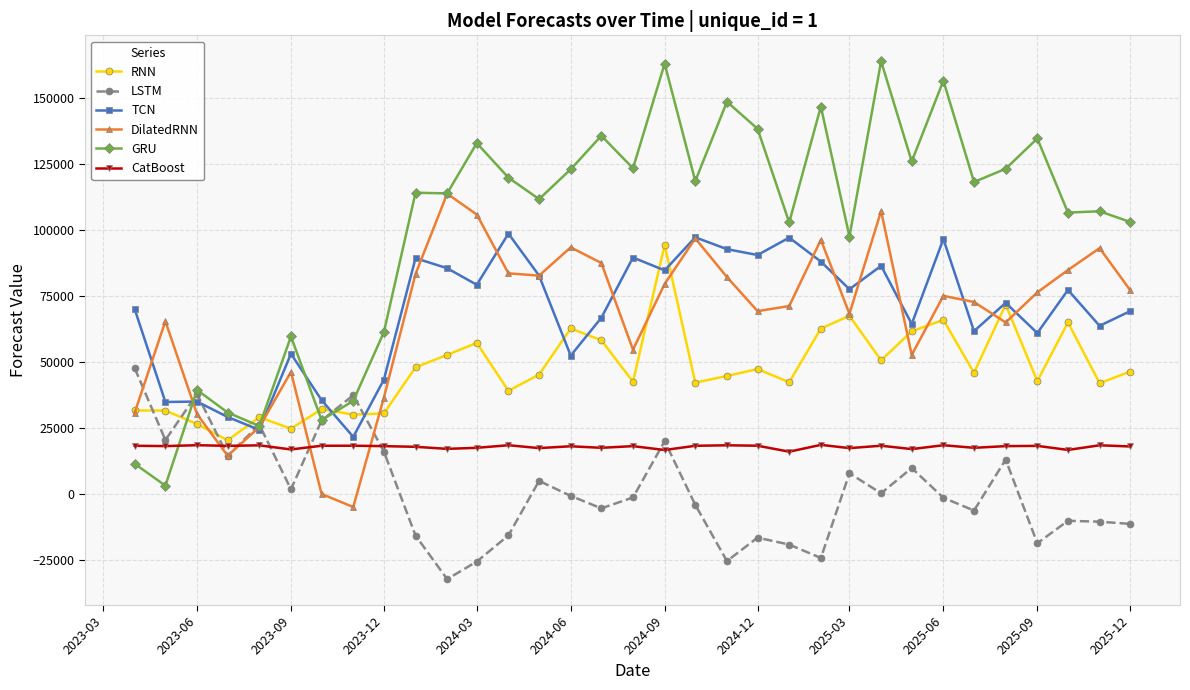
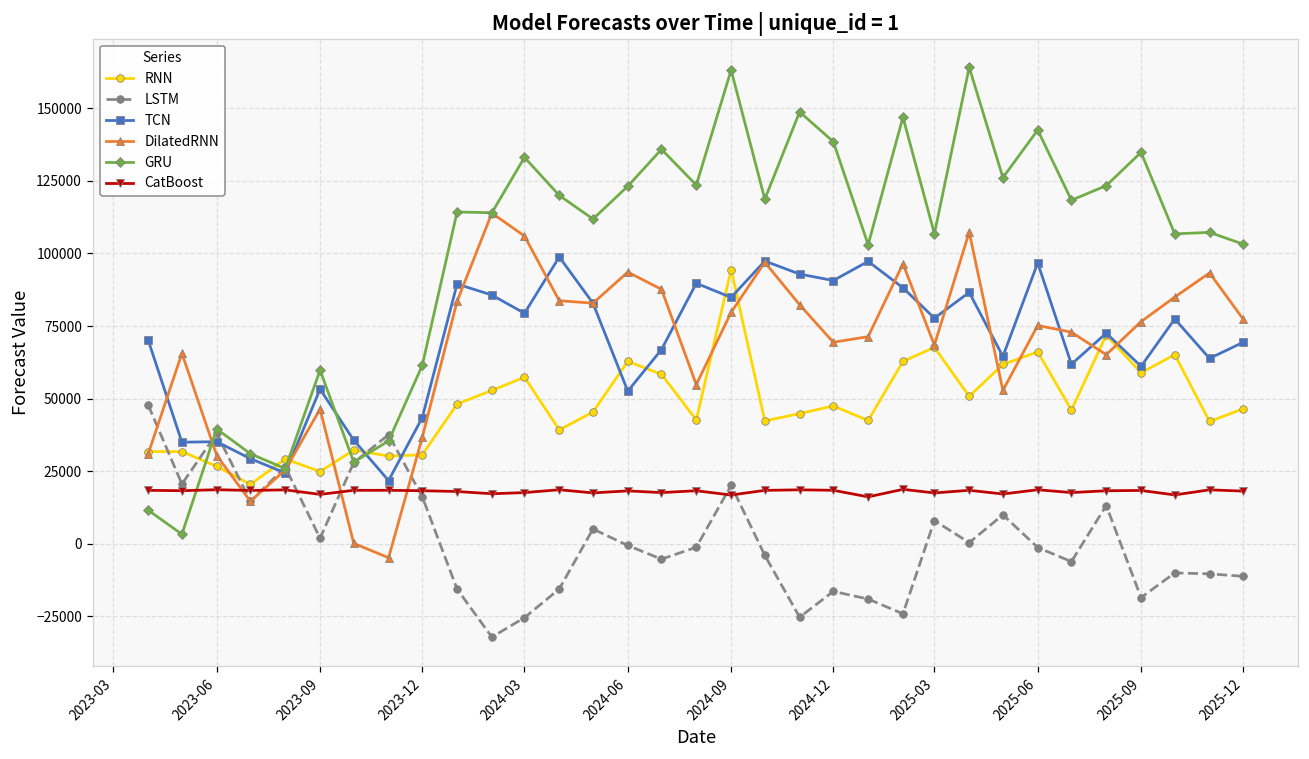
GRU, 2025-03: 98000 -> 107000
GRU, 2025-06: 157000 -> 143000
RNN, 2025-09: 43000 -> 59000
